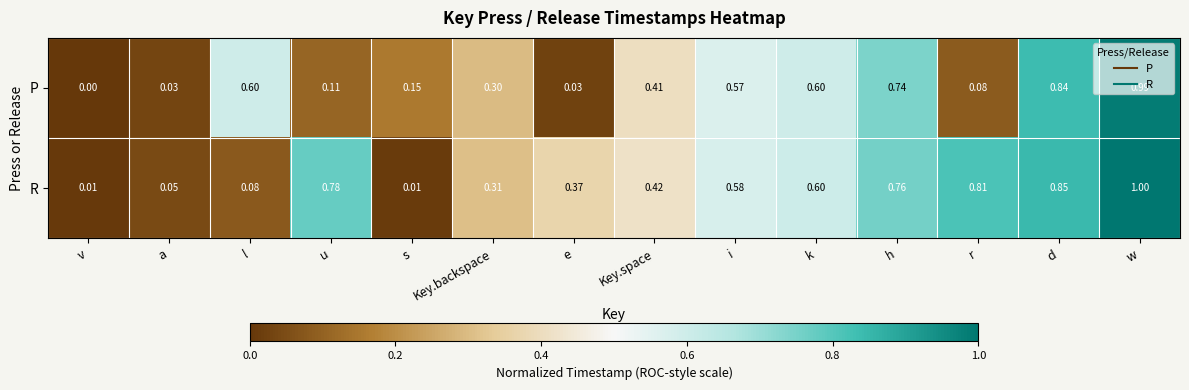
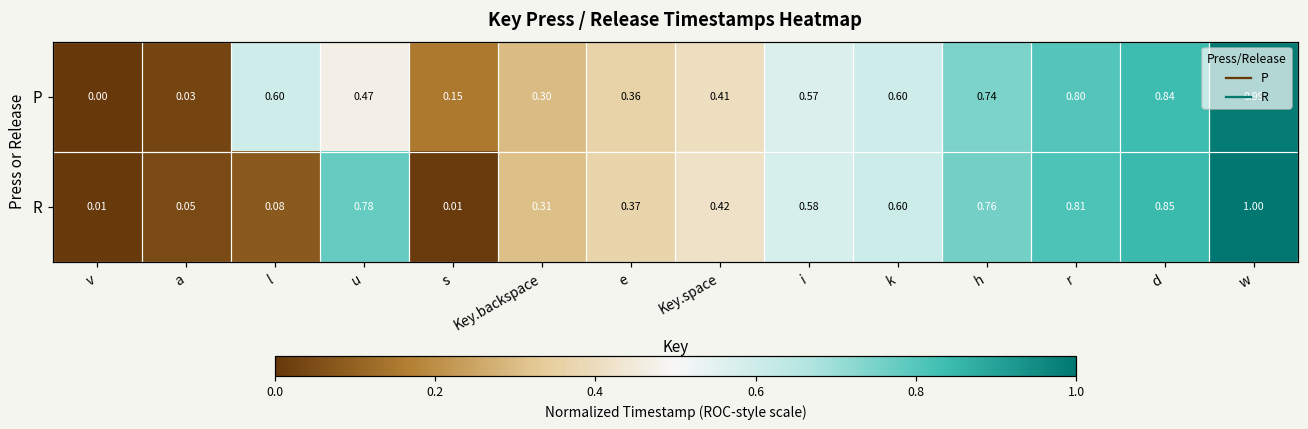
P, u: 0.11 -> 0.47
P, e: 0.03 -> 0.36
P, r: 0.08 -> 0.80
